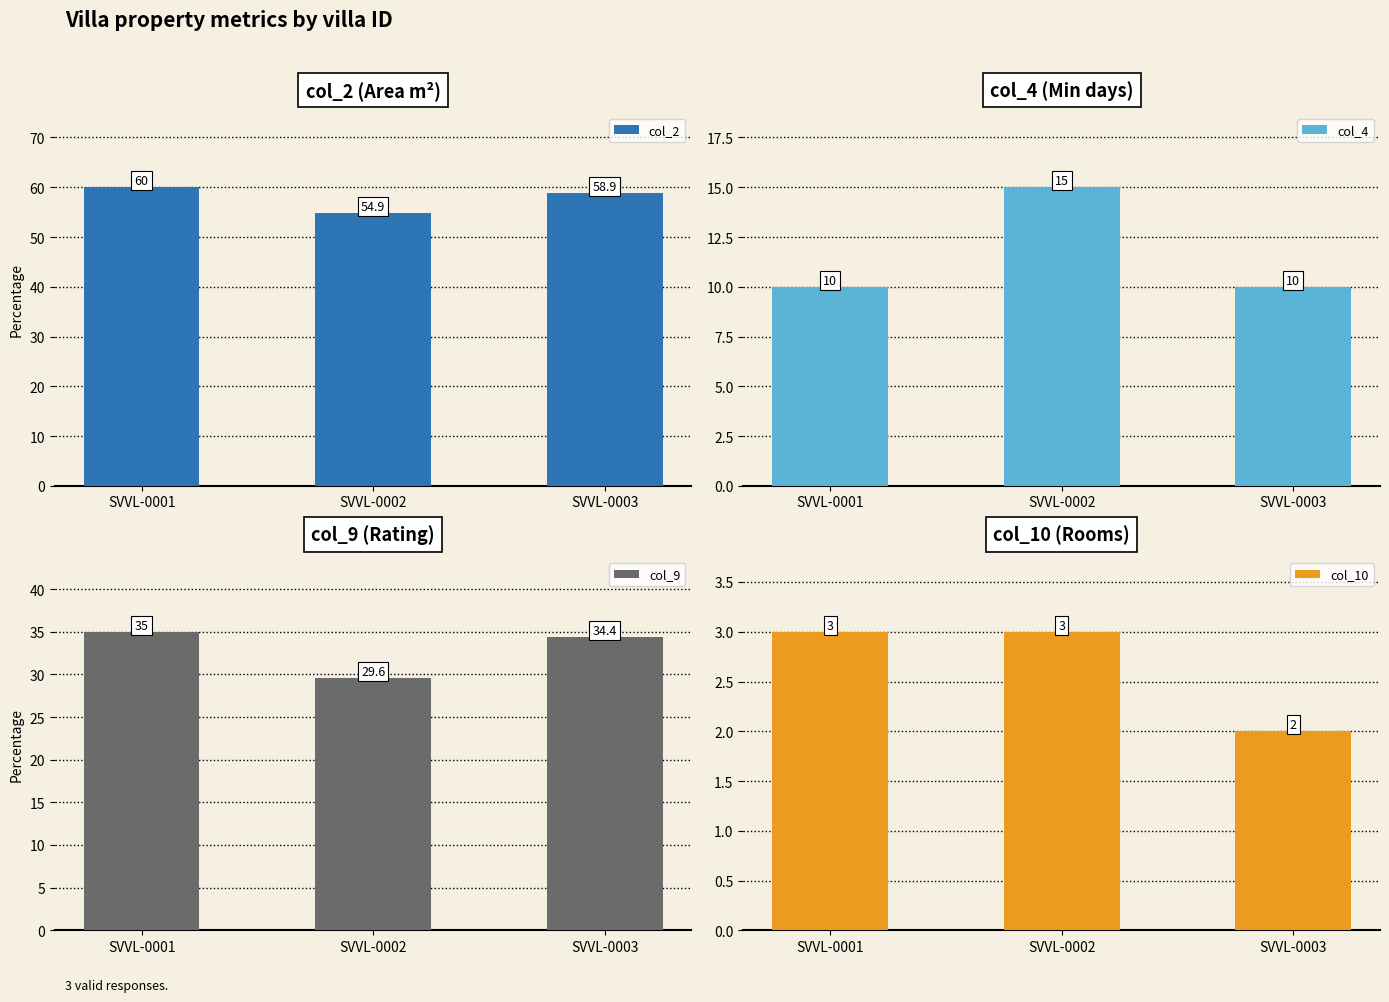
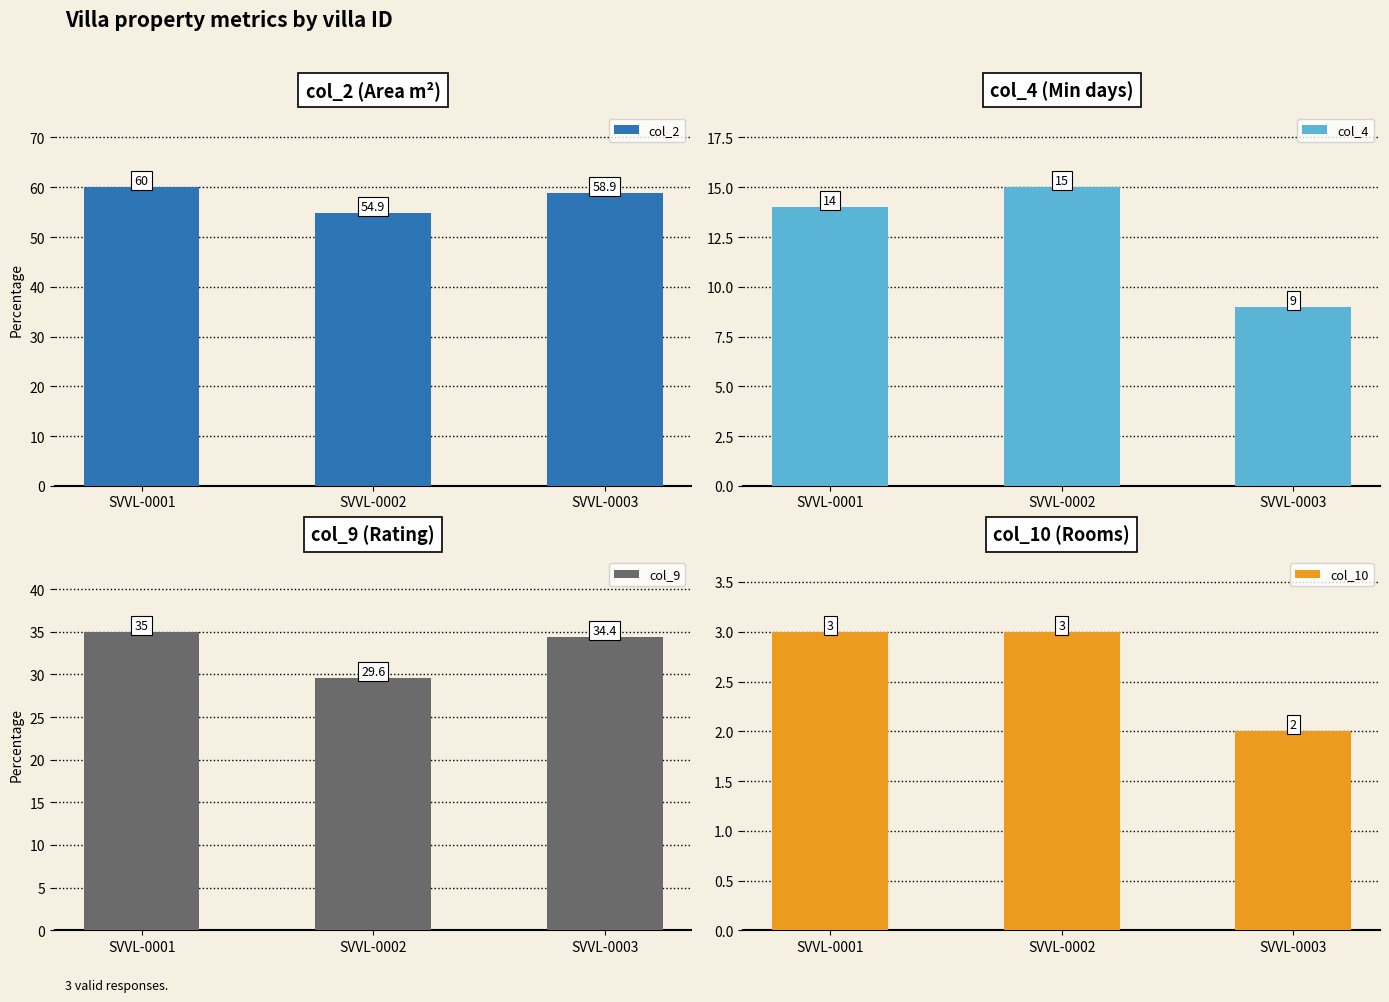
col_4 (Min days), SVVL-0001: 10 -> 14
col_4 (Min days), SVVL-0003: 10 -> 9
